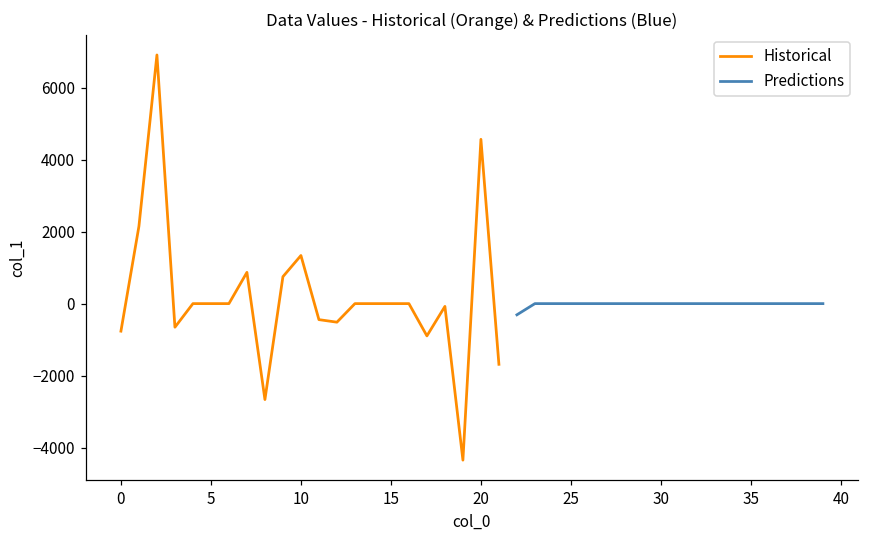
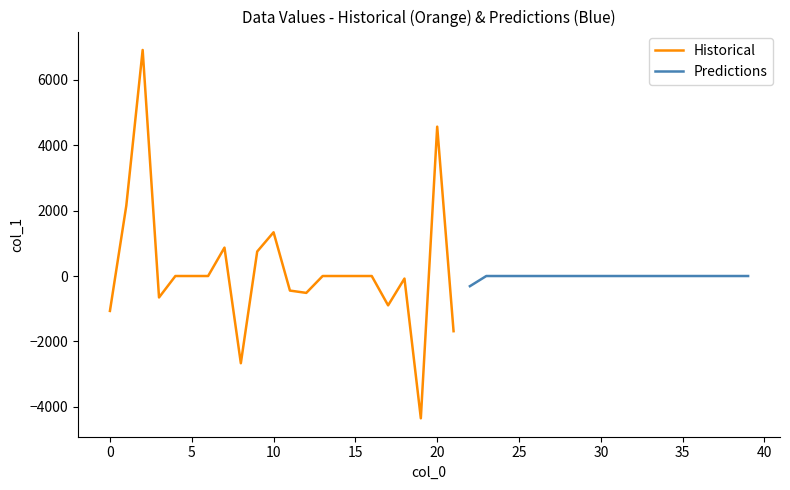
Historical, 0: -800 -> -1100
